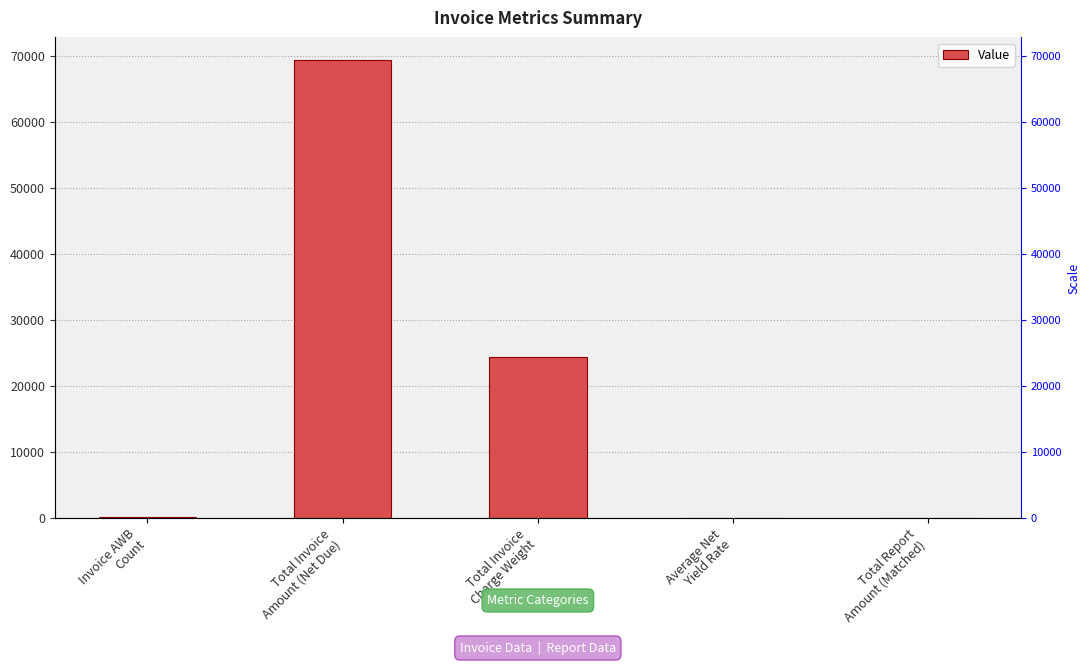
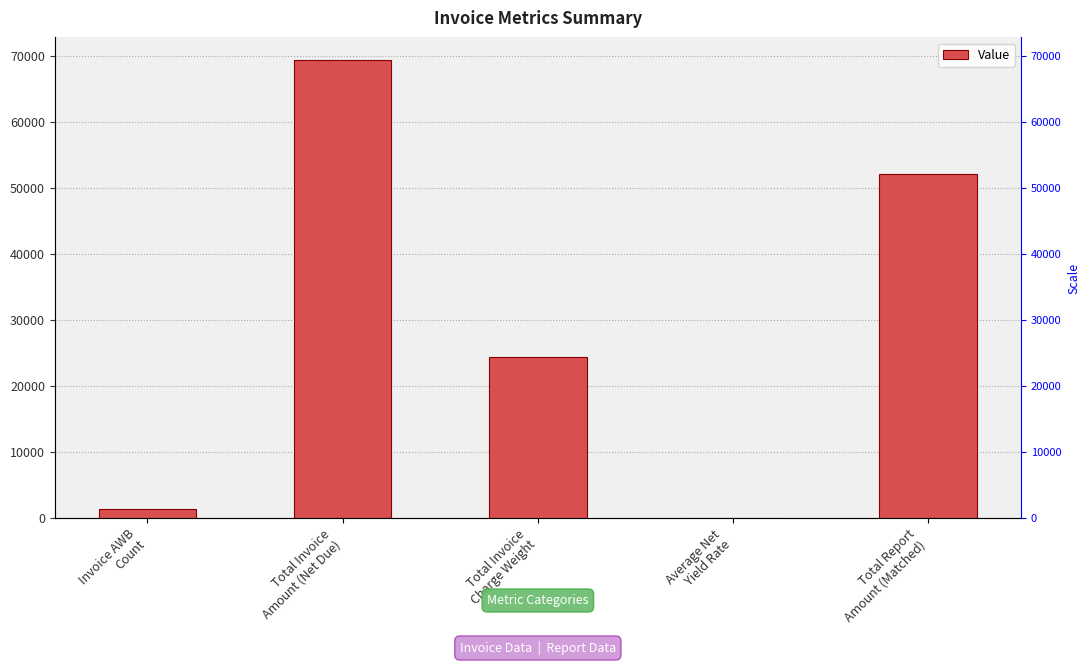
Invoice AWB Count: 0 -> 1000
Total Report Amount (Matched): 0 -> 52000
